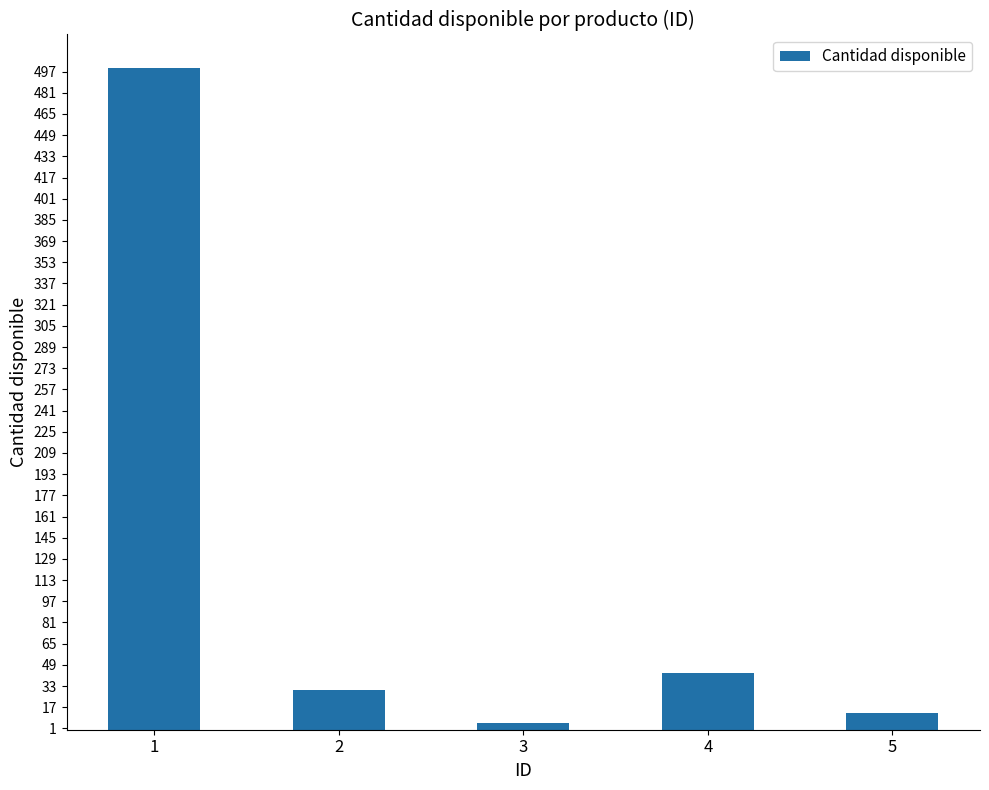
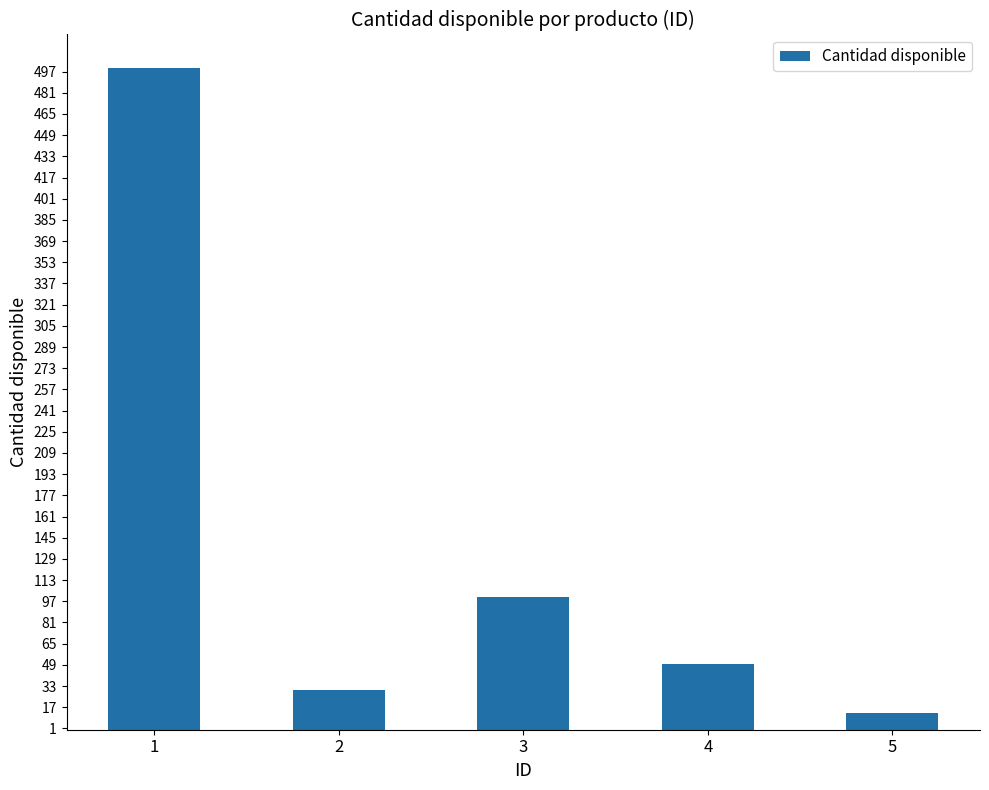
3: 5 -> 100
4: 43 -> 50
